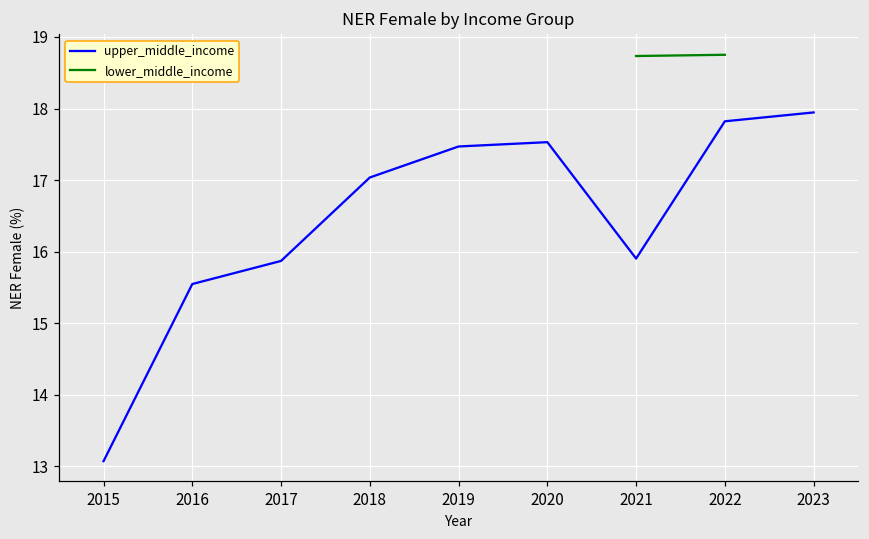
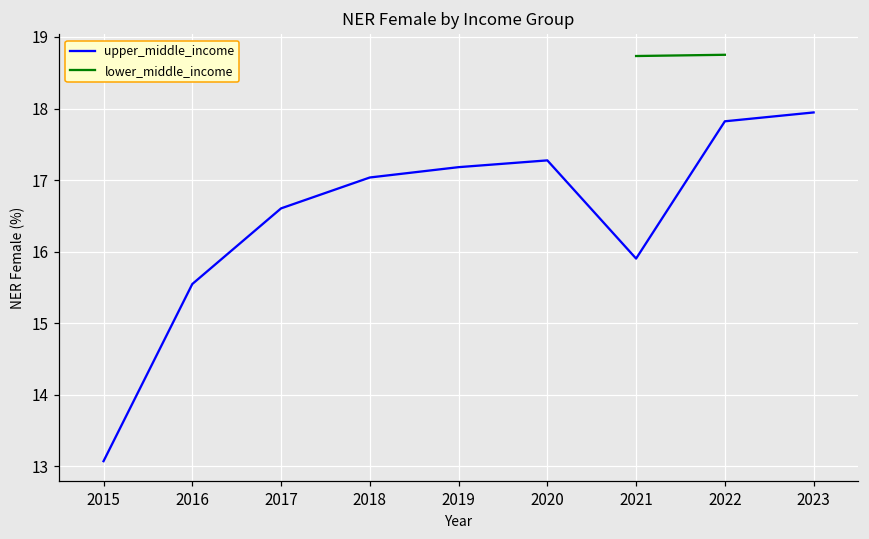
upper_middle_income, 2017: 15.9 -> 16.6
upper_middle_income, 2019: 17.5 -> 17.2
upper_middle_income, 2020: 17.5 -> 17.3
